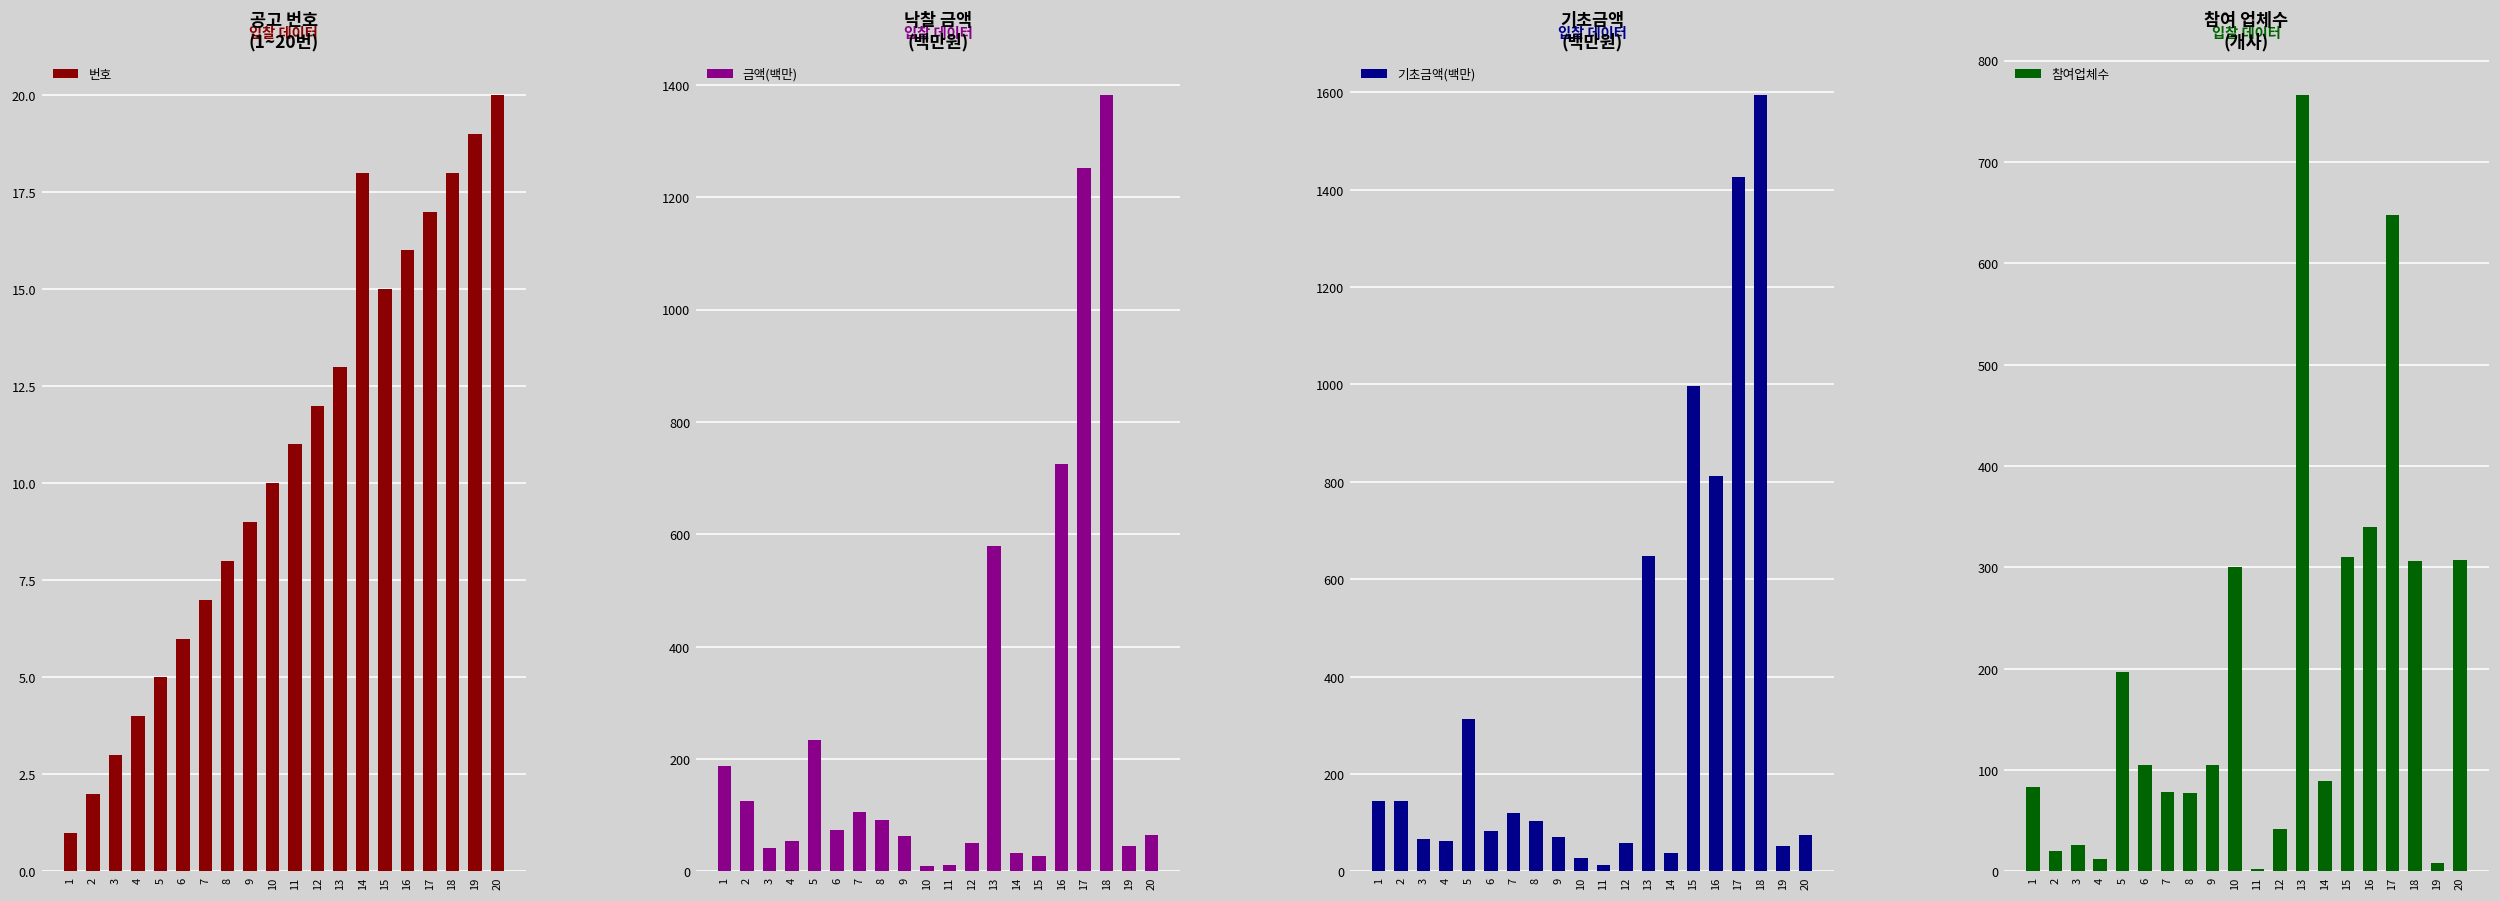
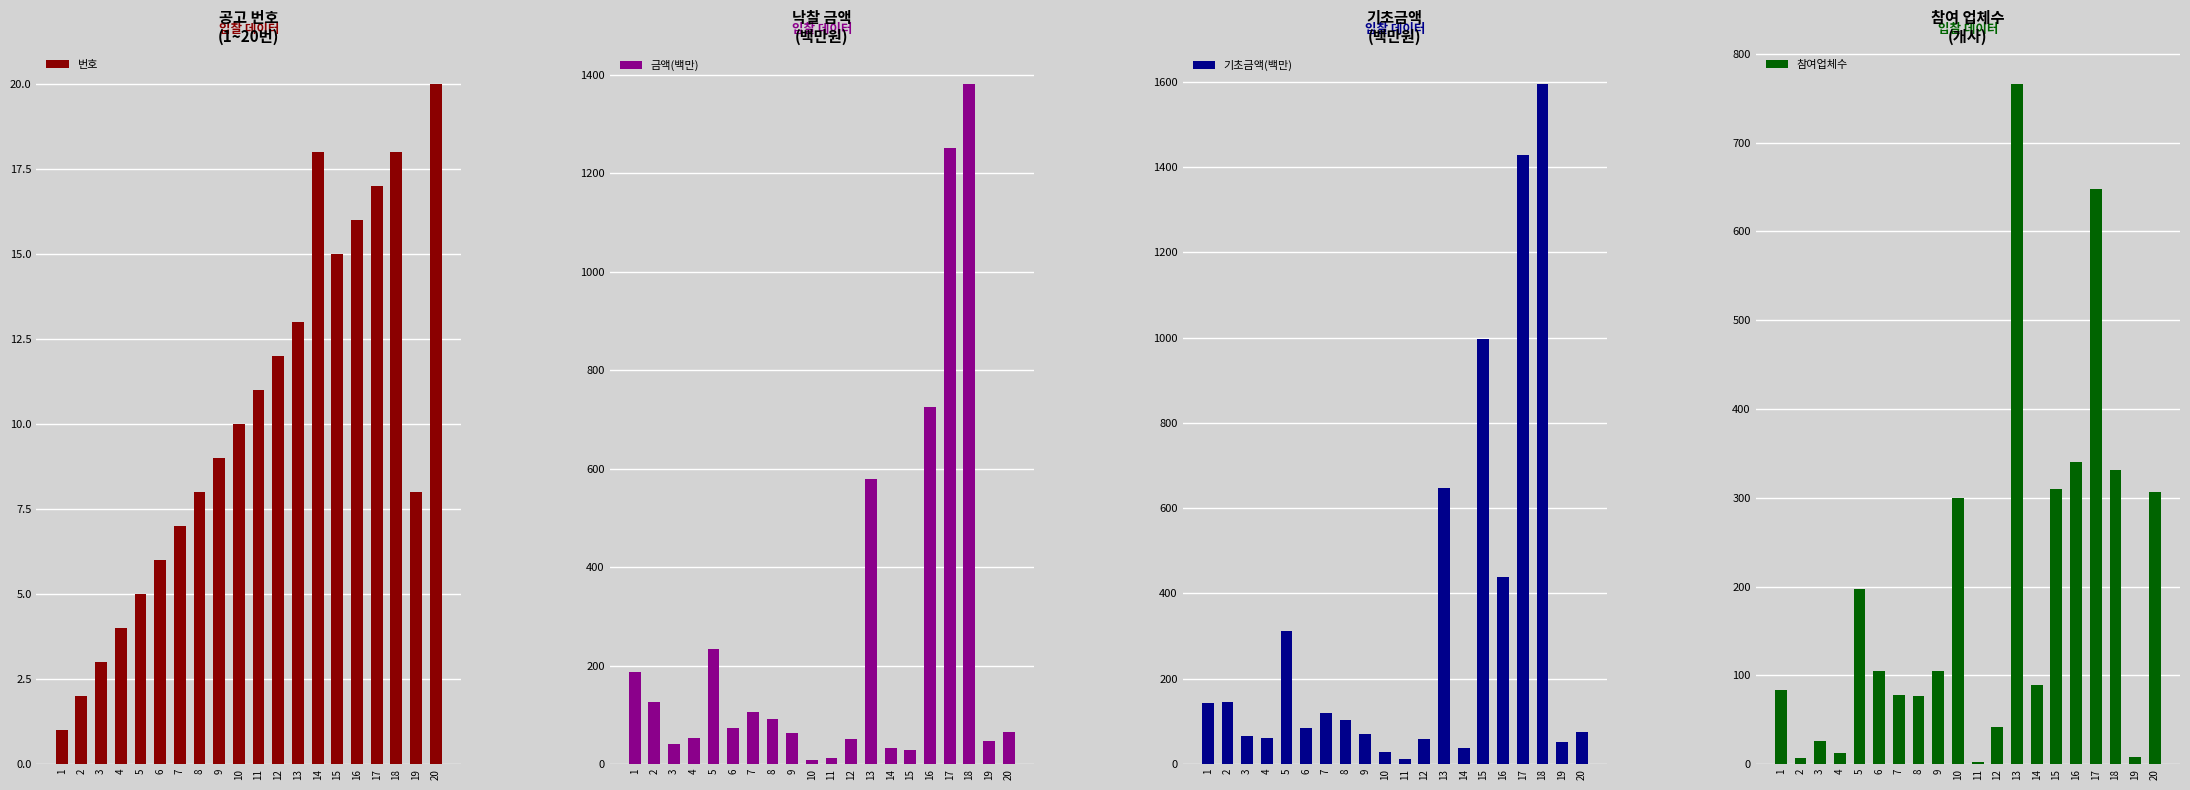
공고 번호 (1~20번), 19: 19 -> 8
기초금액 (백만원), 16: 810 -> 440
참여 업체수 (개사), 2: 20 -> 10
참여 업체수 (개사), 18: 310 -> 330
